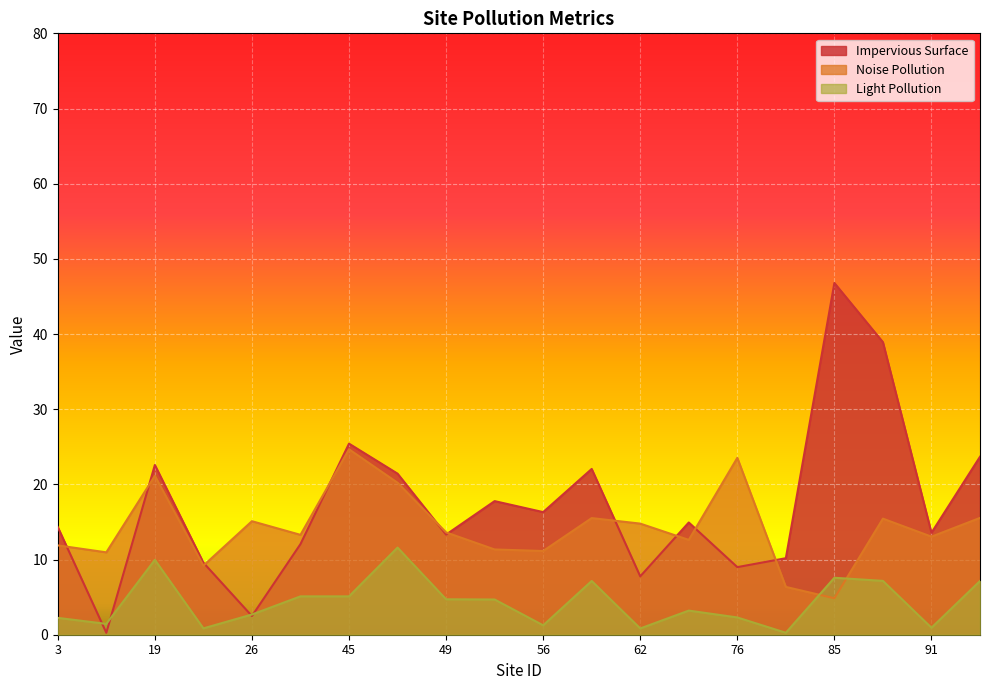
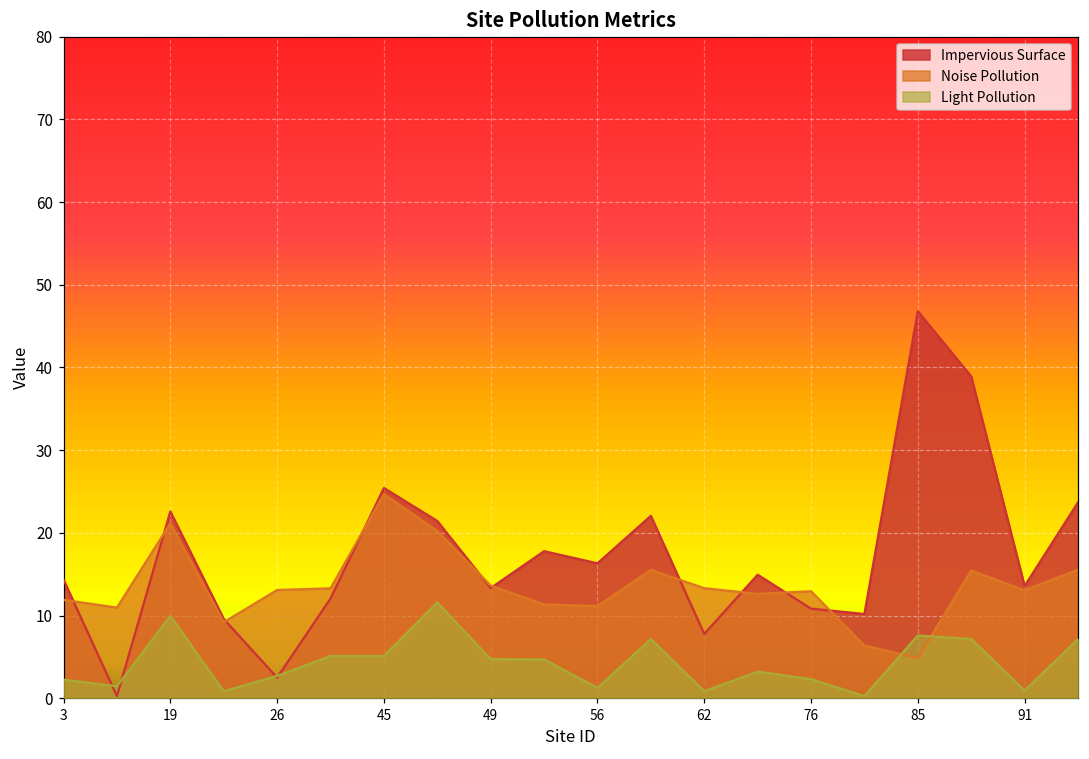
Noise Pollution, 26: 15 -> 13
Noise Pollution, 62: 15 -> 13
Impervious Surface, 76: 9 -> 11
Noise Pollution, 76: 24 -> 13
